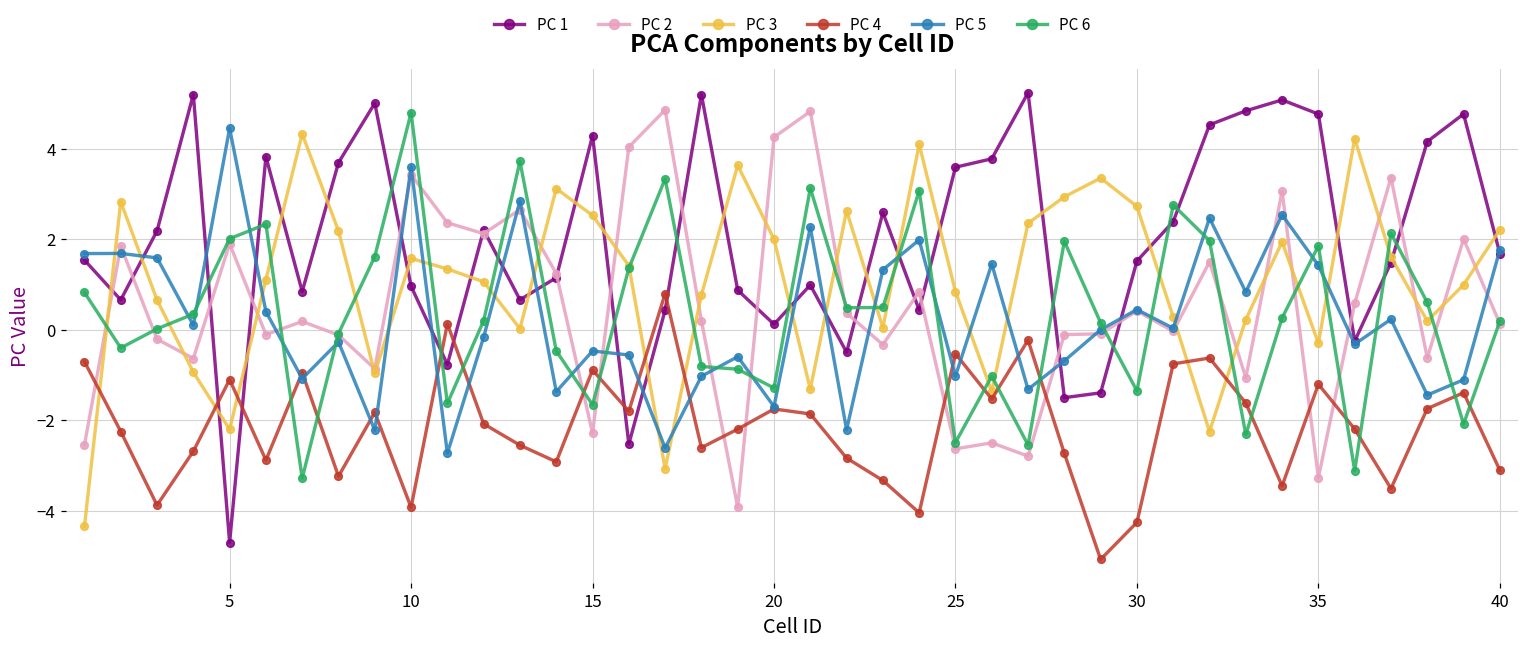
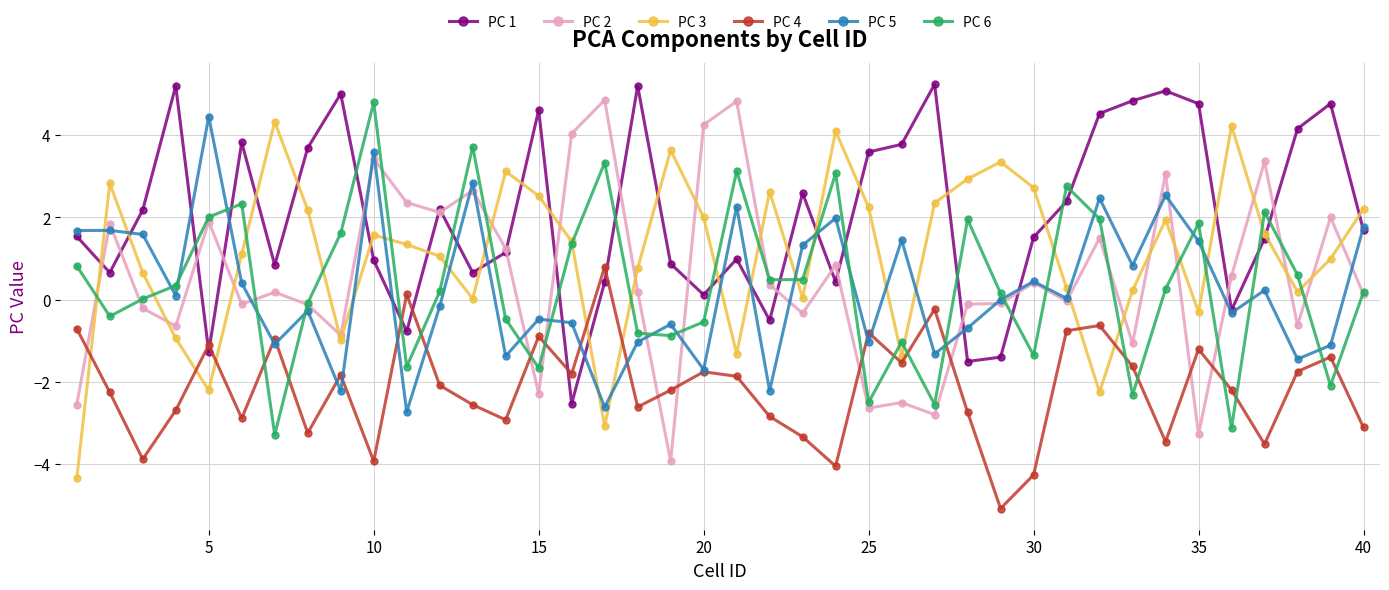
PC 1, 5: -4.7 -> -1.3
PC 1, 15: 4.3 -> 4.6
PC 6, 20: -1.3 -> -0.5
PC 3, 25: 0.8 -> 2.2
PC 4, 25: -0.5 -> -0.8
